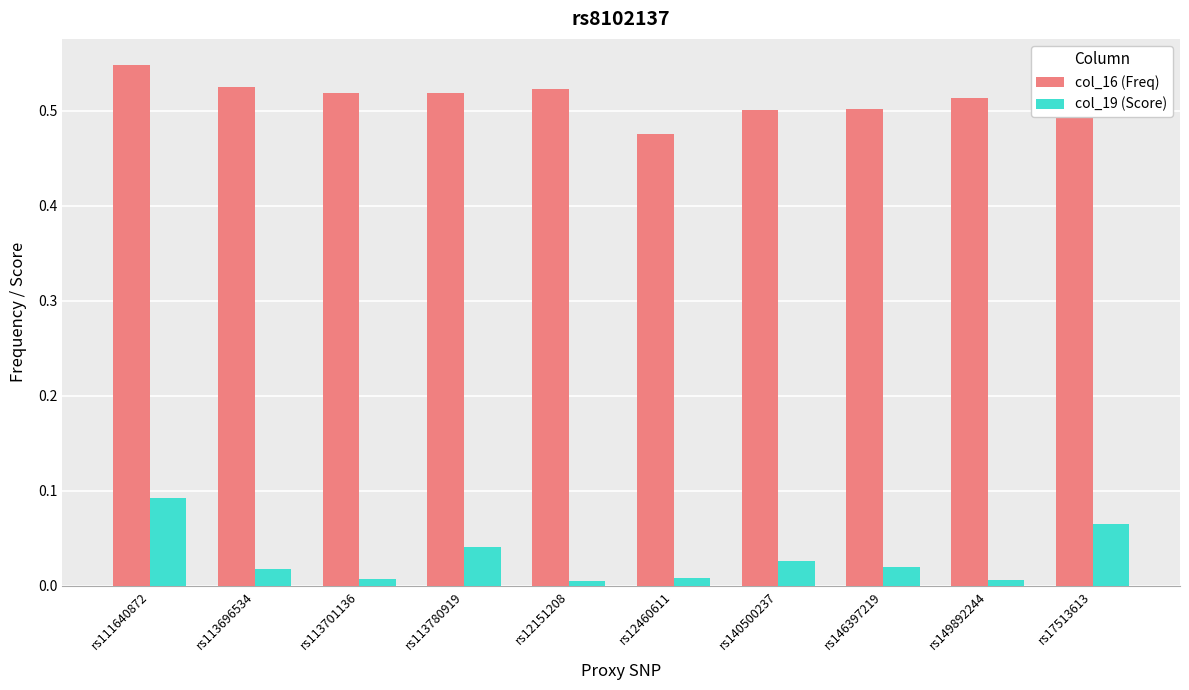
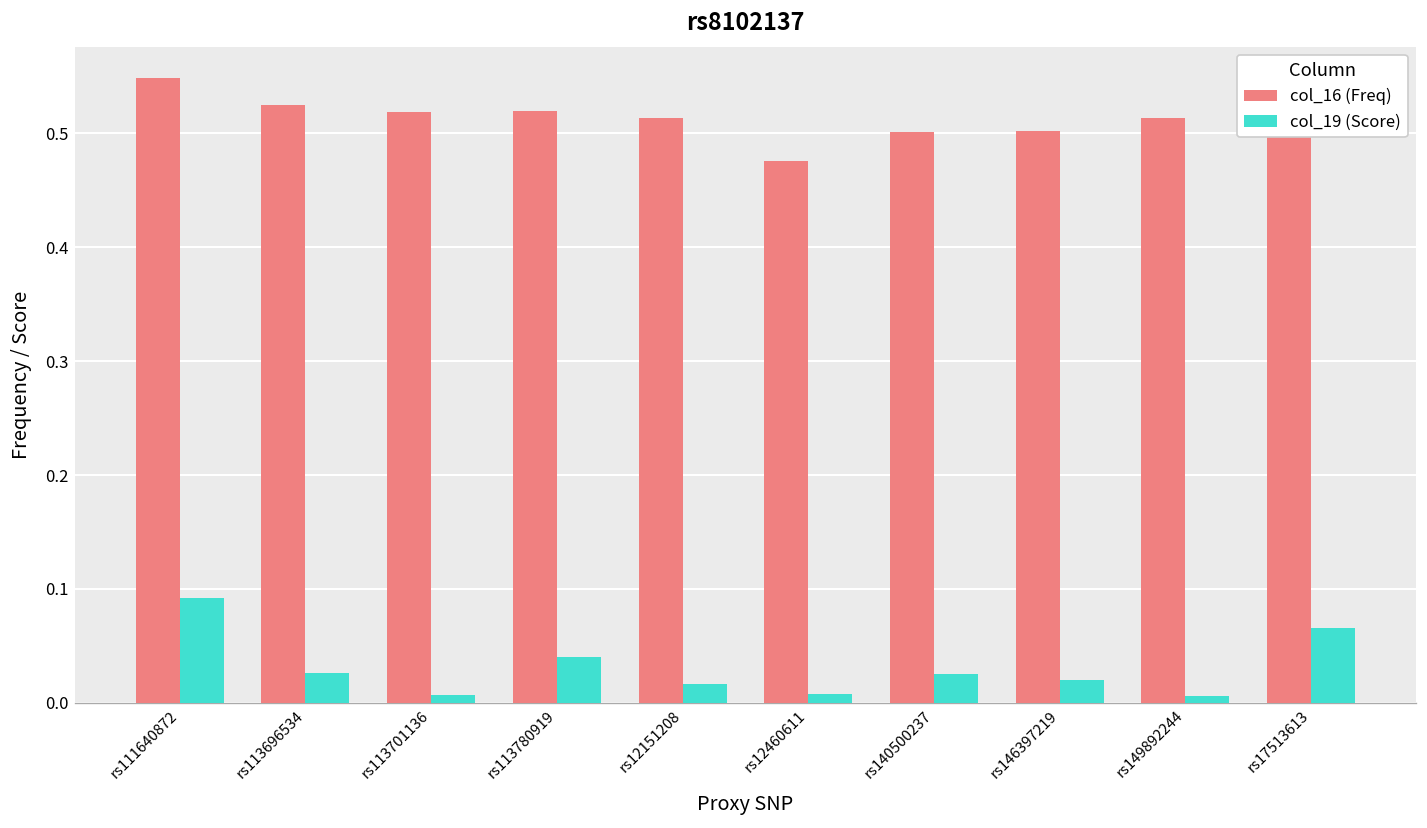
col_19 (Score), rs113696534: 0.02 -> 0.03
col_16 (Freq), rs12151208: 0.52 -> 0.51
col_19 (Score), rs12151208: 0.01 -> 0.02
